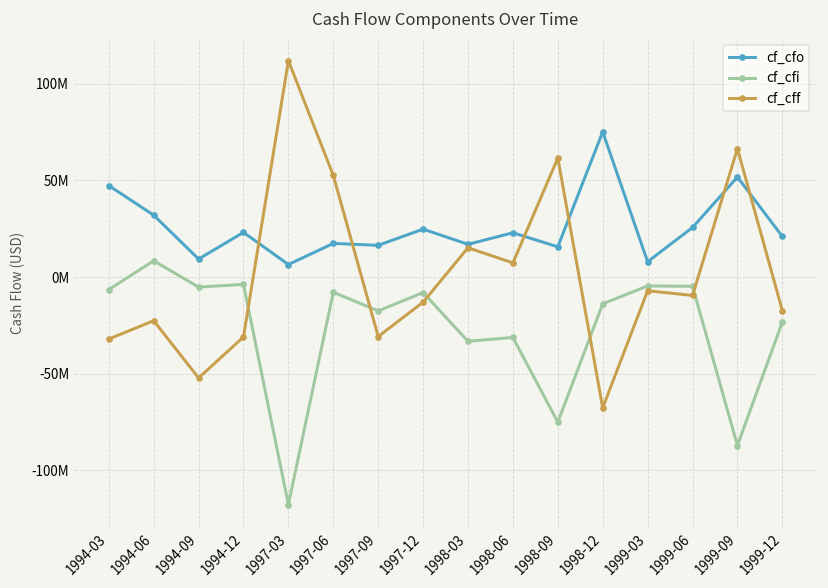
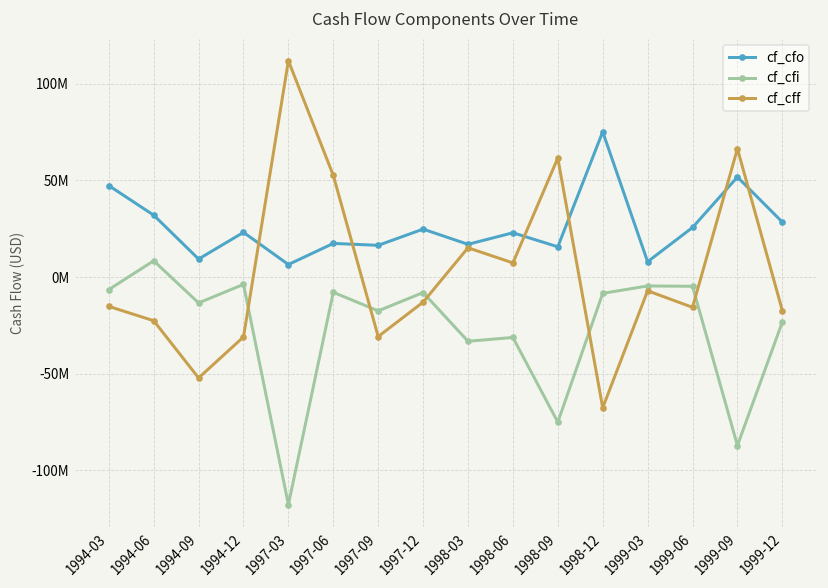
cf_cff, 1994-03: -32000000 -> -15000000
cf_cfi, 1994-09: -5000000 -> -13000000
cf_cfi, 1998-12: -14000000 -> -8000000
cf_cff, 1999-06: -10000000 -> -16000000
cf_cfo, 1999-12: 21000000 -> 28000000
